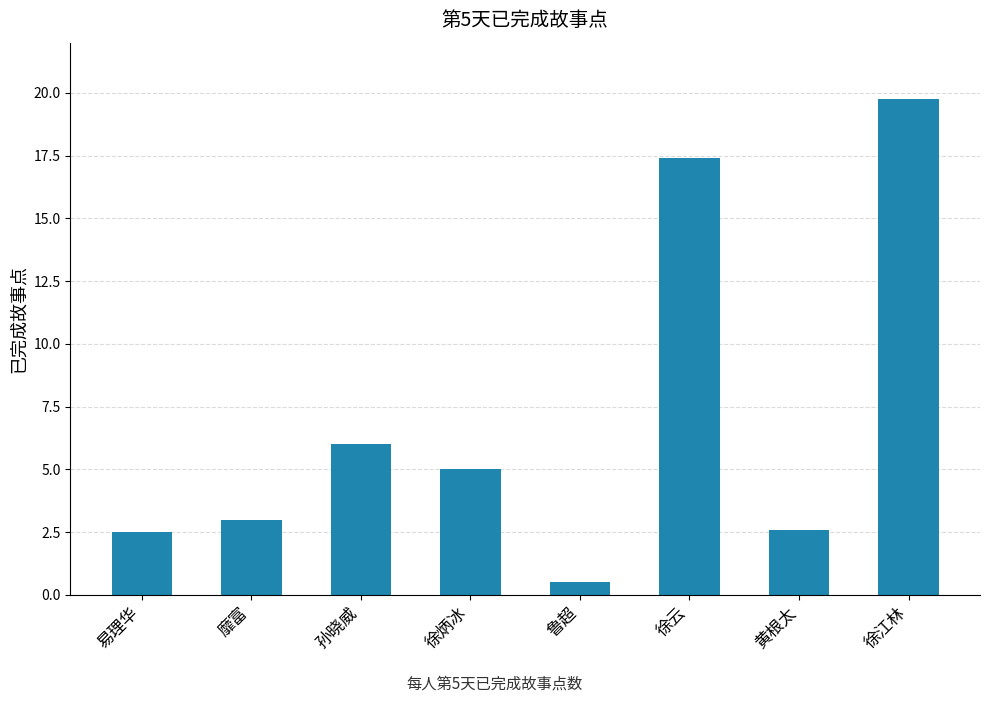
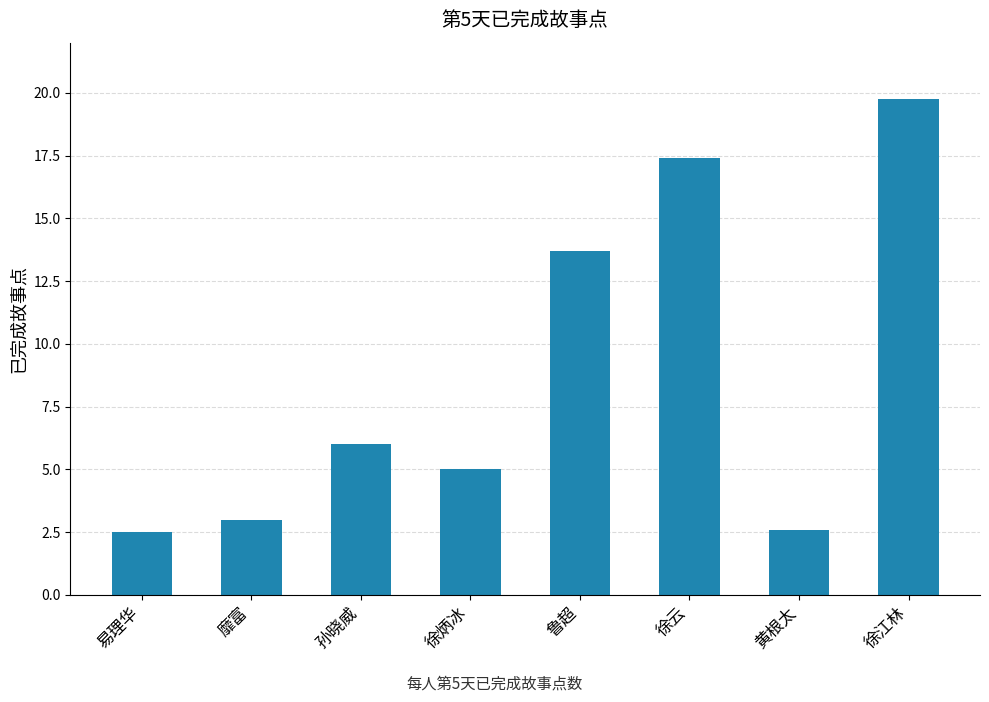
鲁超: 0.5 -> 13.7
